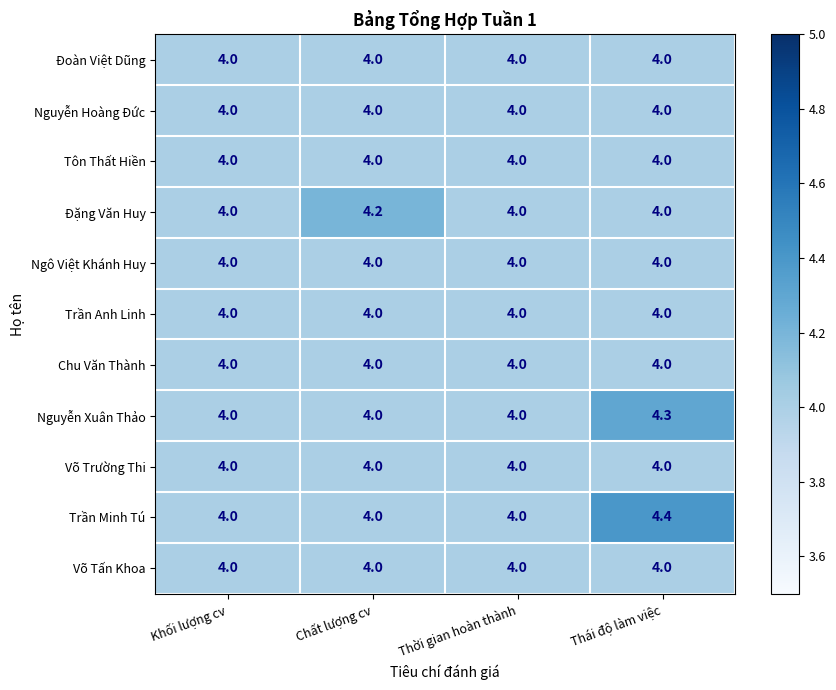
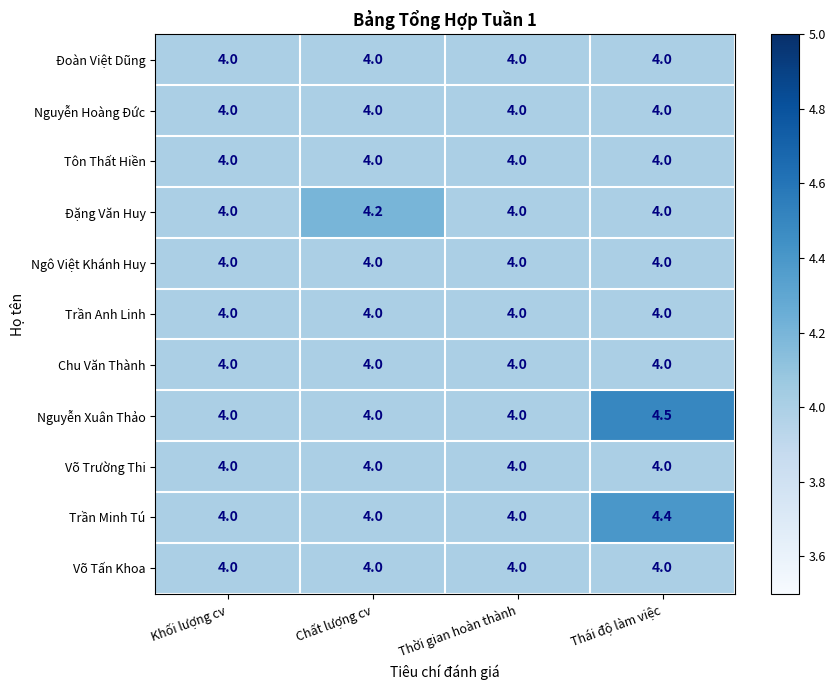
Nguyễn Xuân Thảo, Thái độ làm việc: 4.3 -> 4.5
